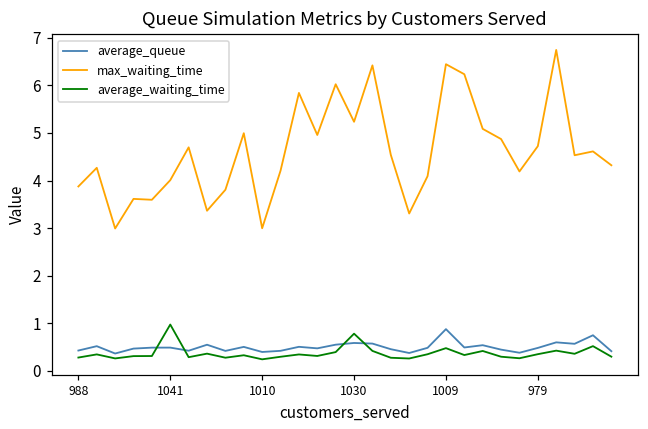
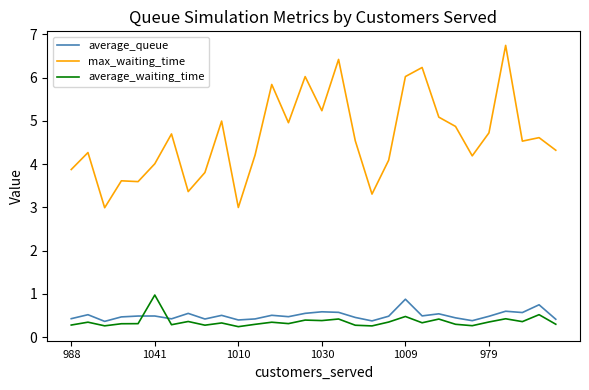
average_waiting_time, 1030: 0.8 -> 0.4
max_waiting_time, 1009: 6.4 -> 6.0
